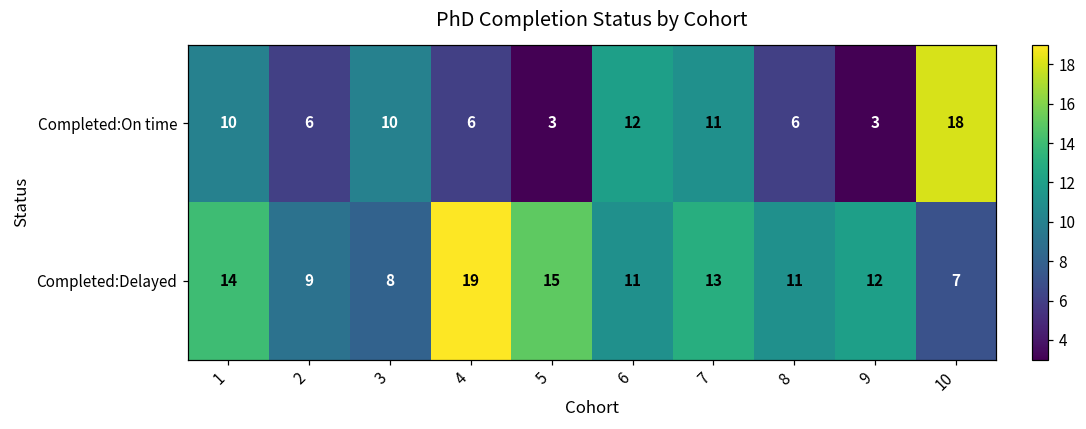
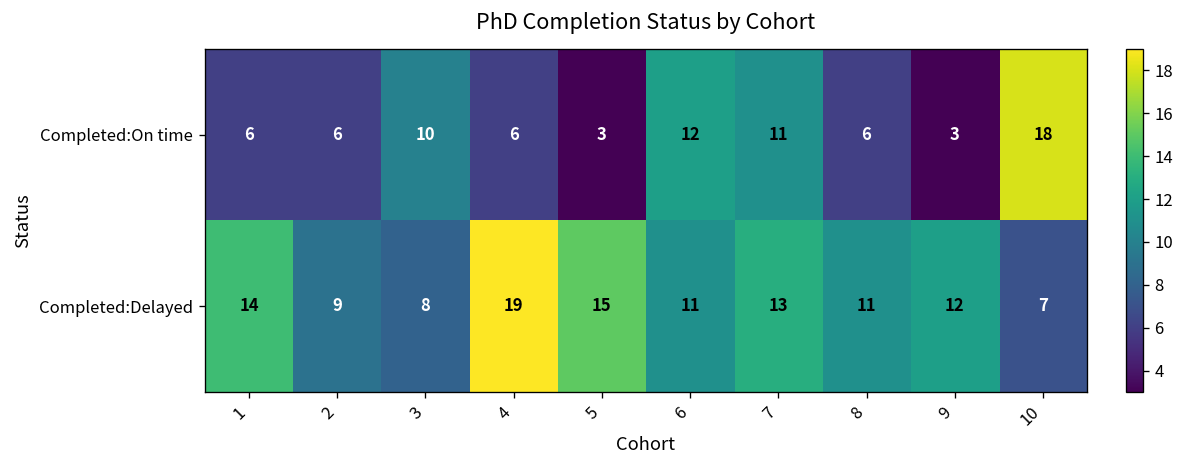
Completed:On time, 1: 10 -> 6
